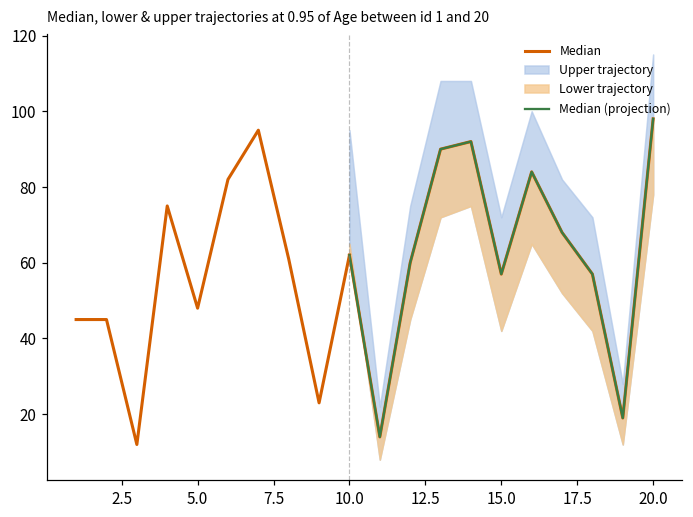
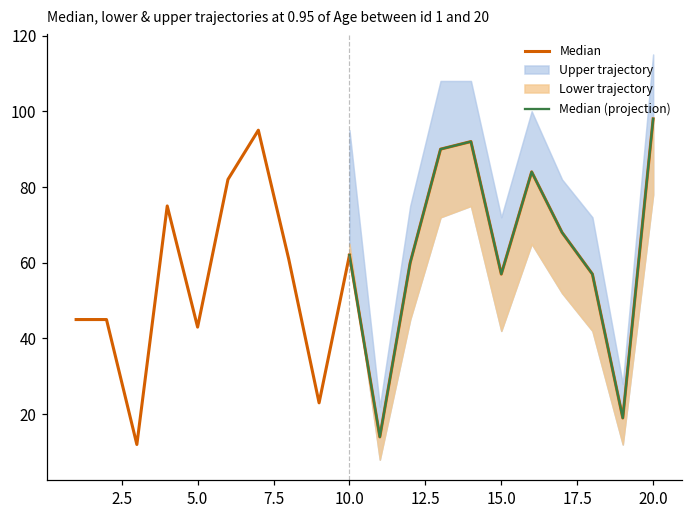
Median, 5.0: 48 -> 43
